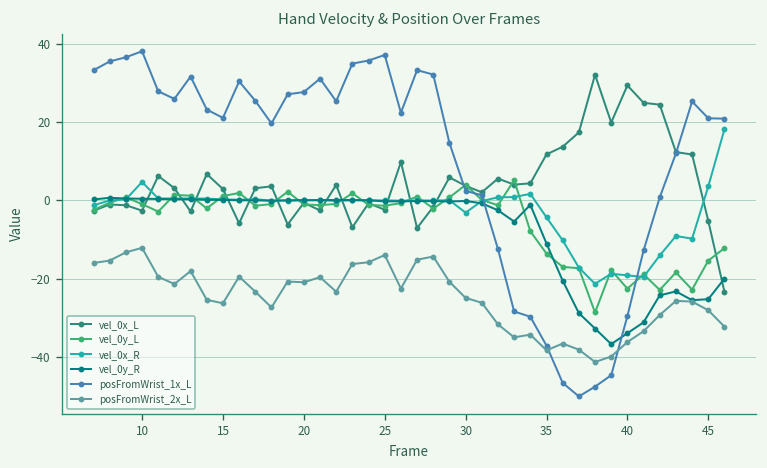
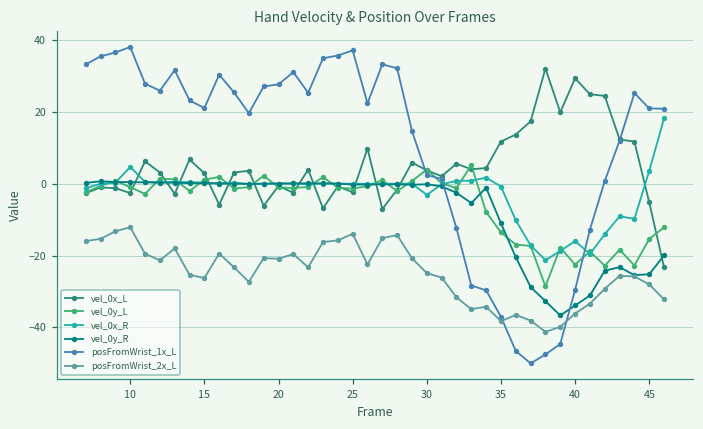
vel_0x_R, 35: -4 -> -1
vel_0x_R, 40: -19 -> -16
